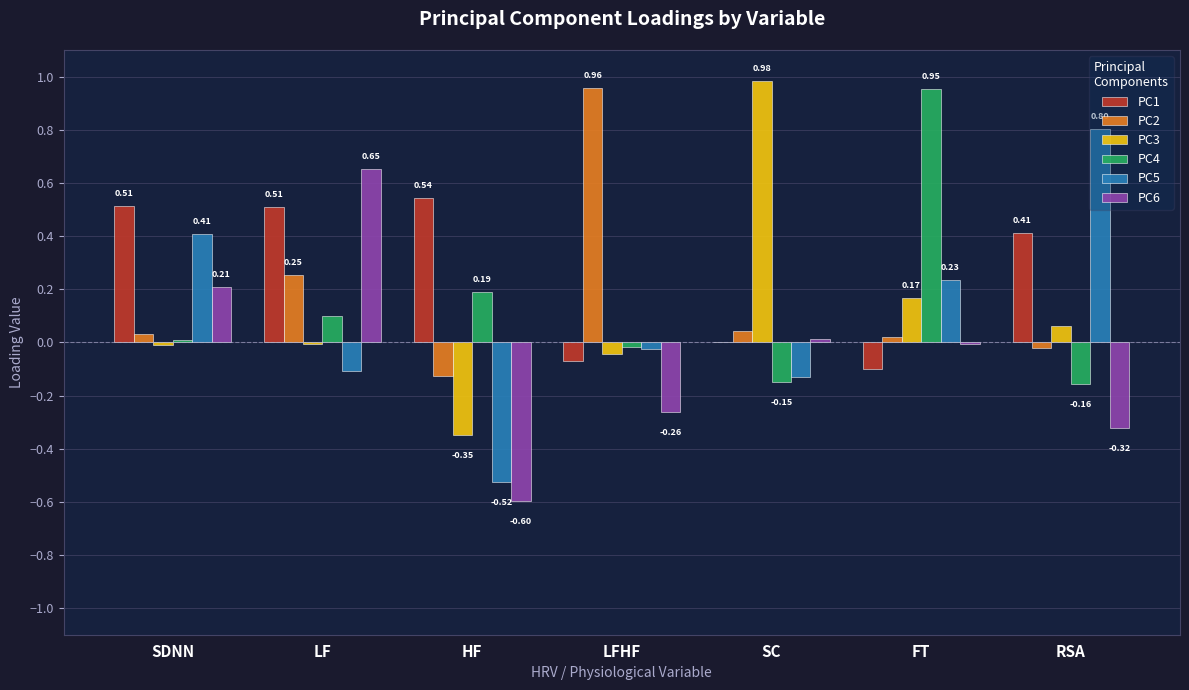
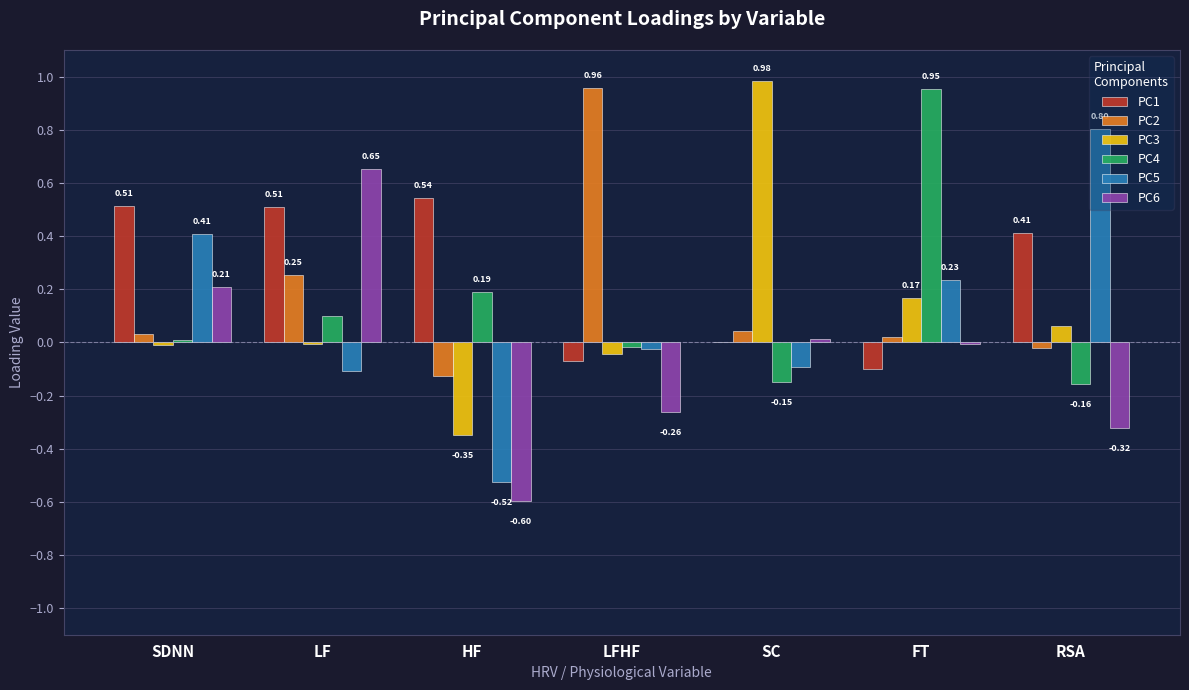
PC5, SC: -0.13 -> -0.09
